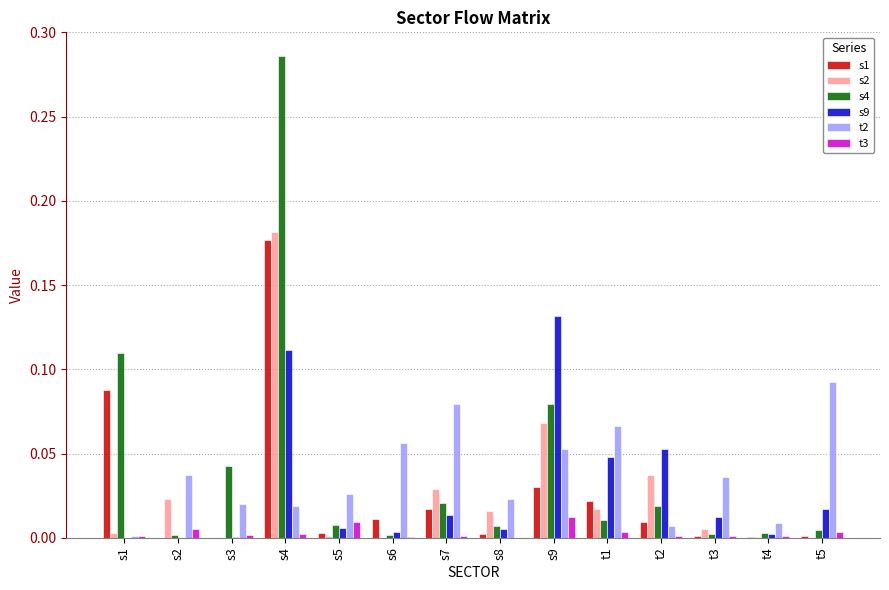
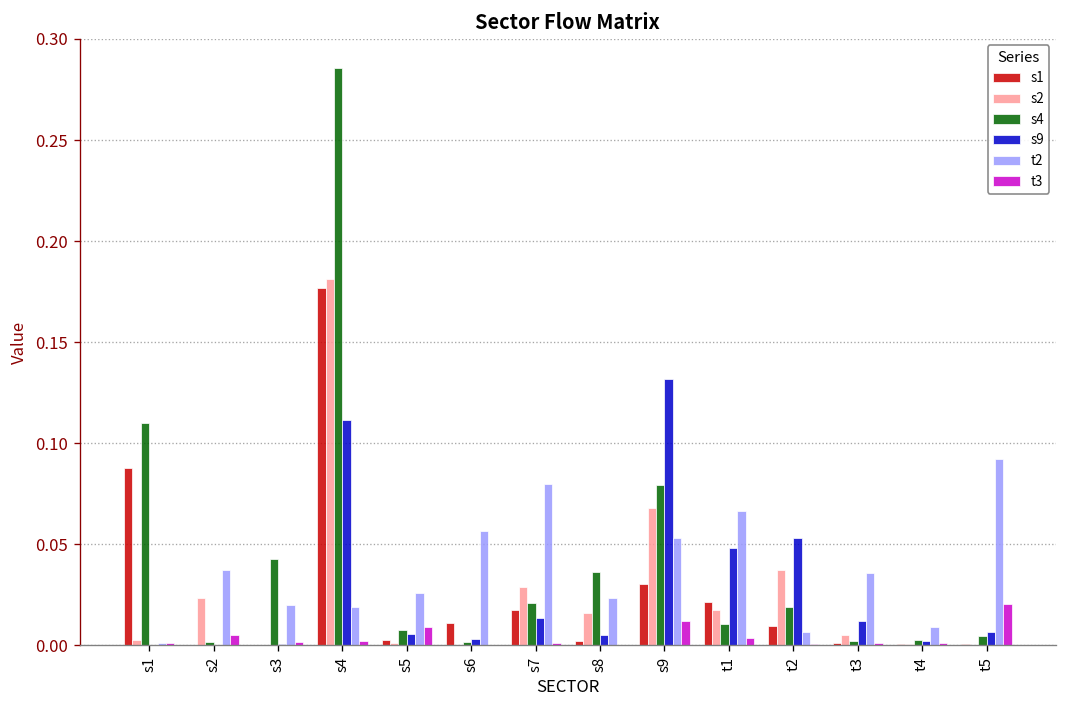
s4, s8: 0.007 -> 0.036
s9, t5: 0.017 -> 0.007
t3, t5: 0.004 -> 0.020
